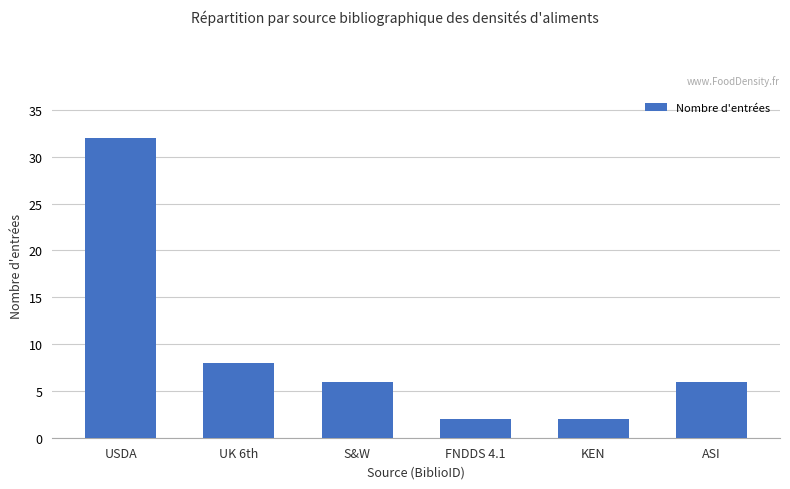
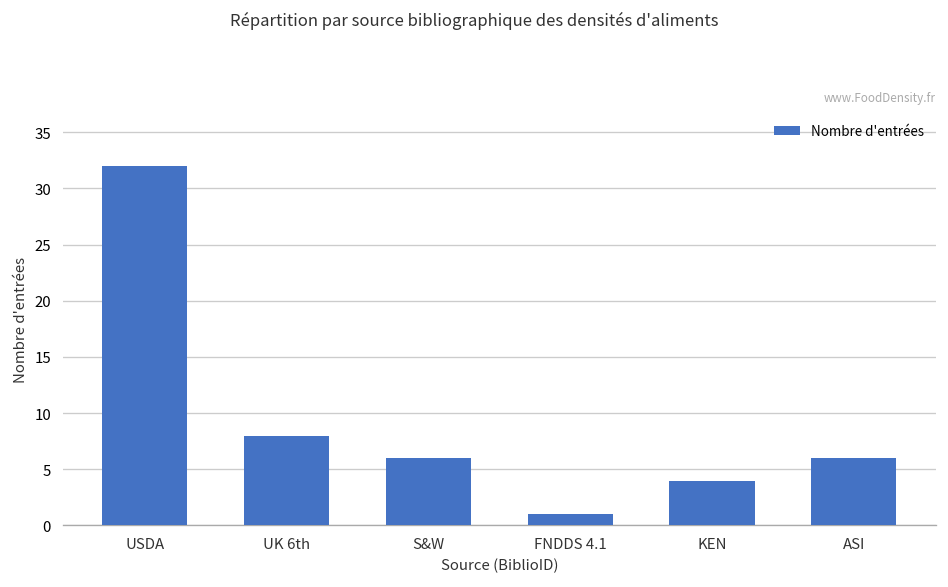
FNDDS 4.1: 2 -> 1
KEN: 2 -> 4
